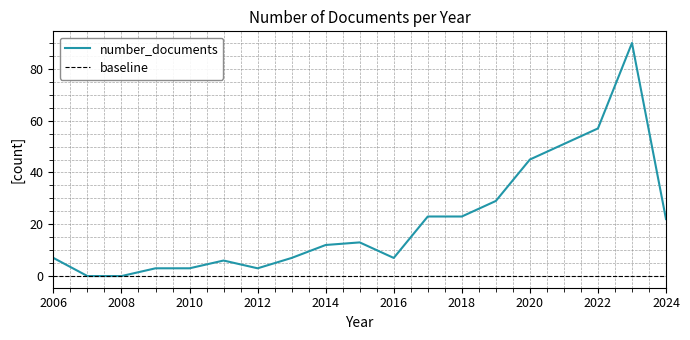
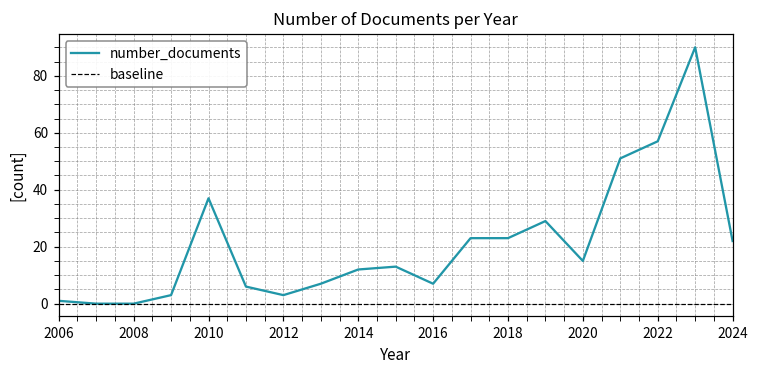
2006: 7 -> 1
2010: 3 -> 37
2020: 45 -> 15
